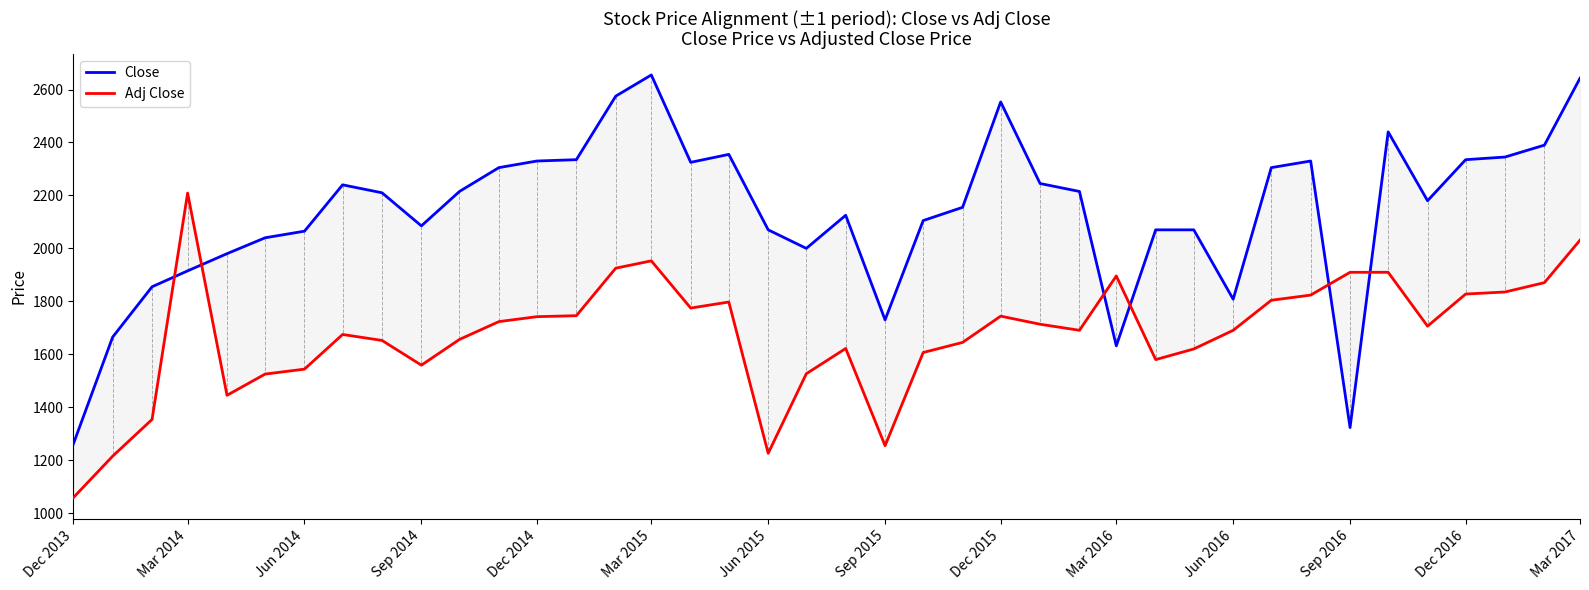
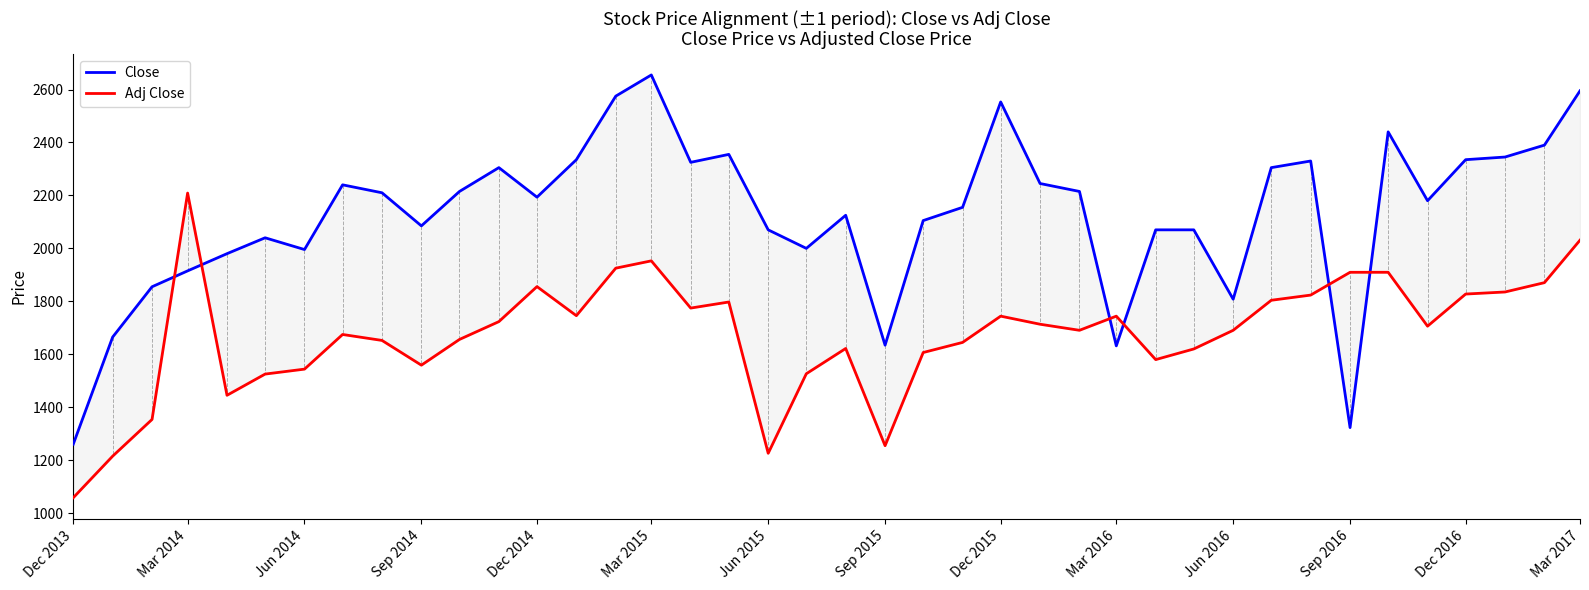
Close, Jun 2014: 2070 -> 2000
Close, Dec 2014: 2330 -> 2190
Adj Close, Dec 2014: 1740 -> 1860
Close, Sep 2015: 1730 -> 1630
Adj Close, Mar 2016: 1900 -> 1740
Close, Mar 2017: 2640 -> 2600
